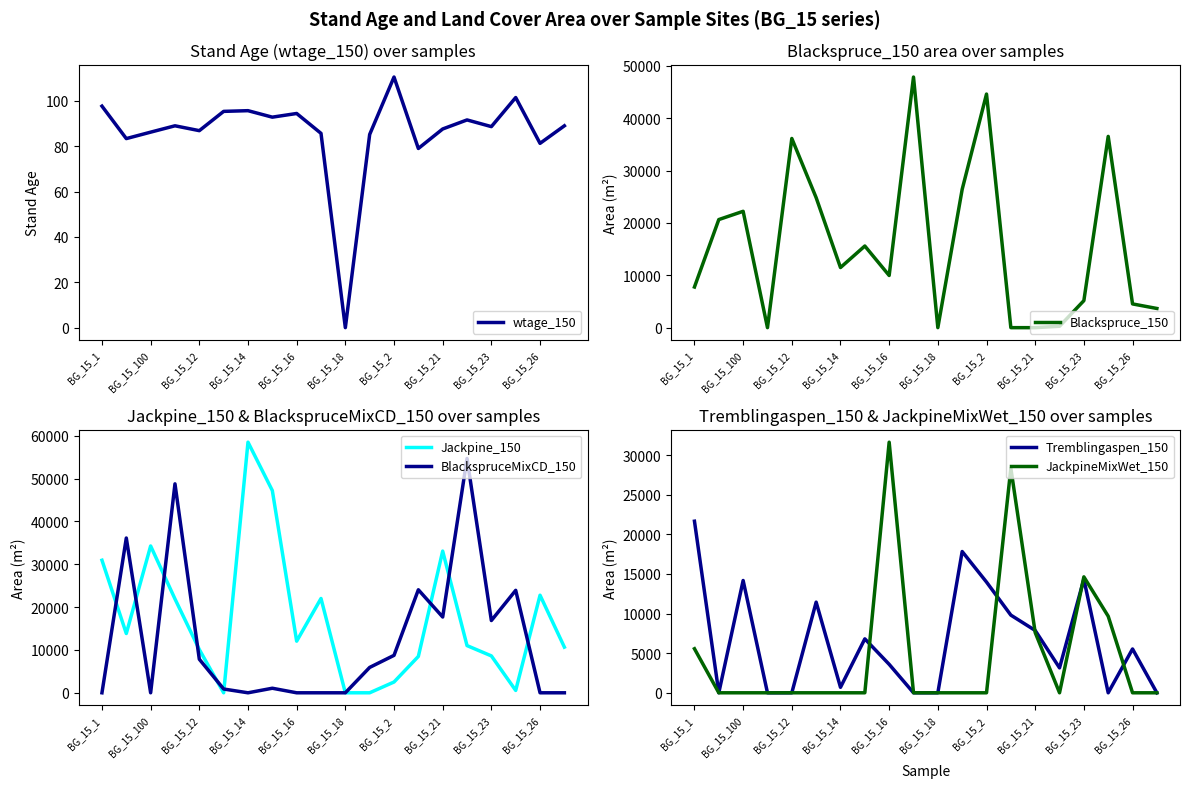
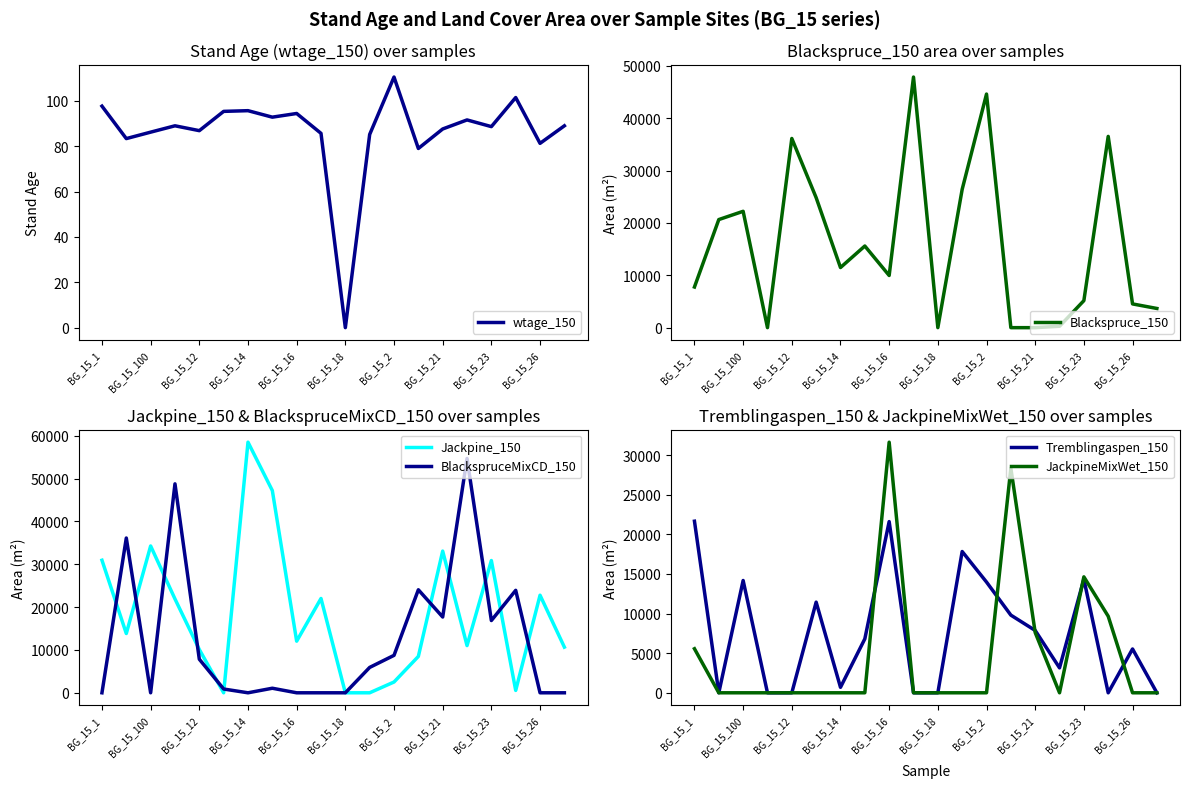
Jackpine_150 & BlackspruceMixCD_150 over samples, Jackpine_150, BG_15_23: 9000 -> 31000
Tremblingaspen_150 & JackpineMixWet_150 over samples, Tremblingaspen_150, BG_15_16: 4000 -> 22000
